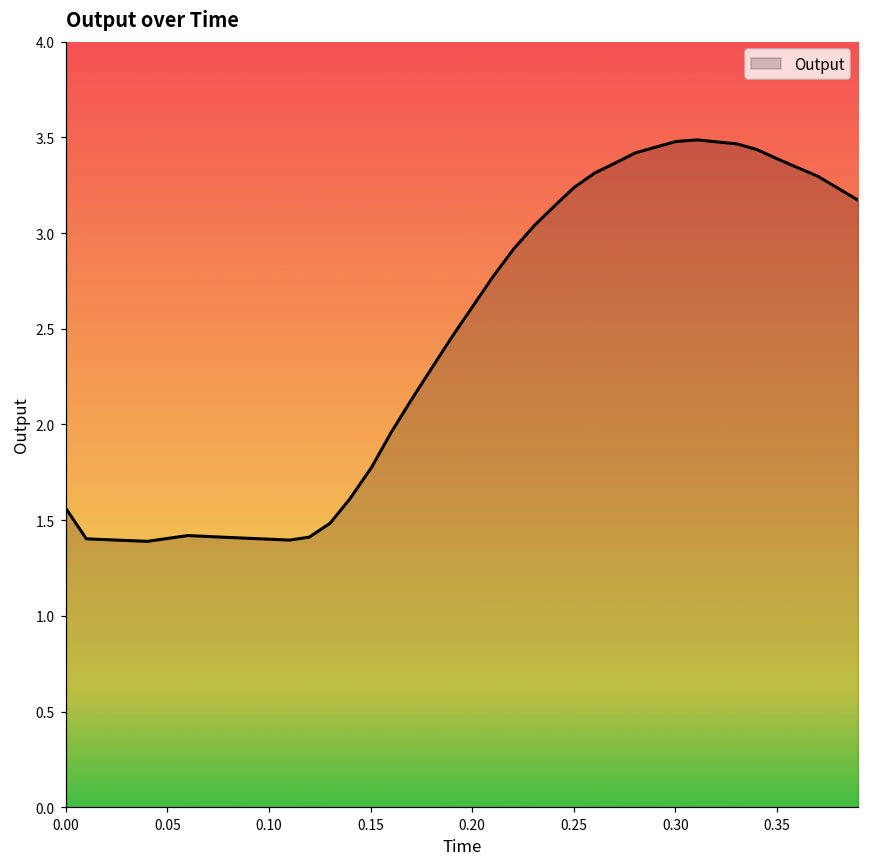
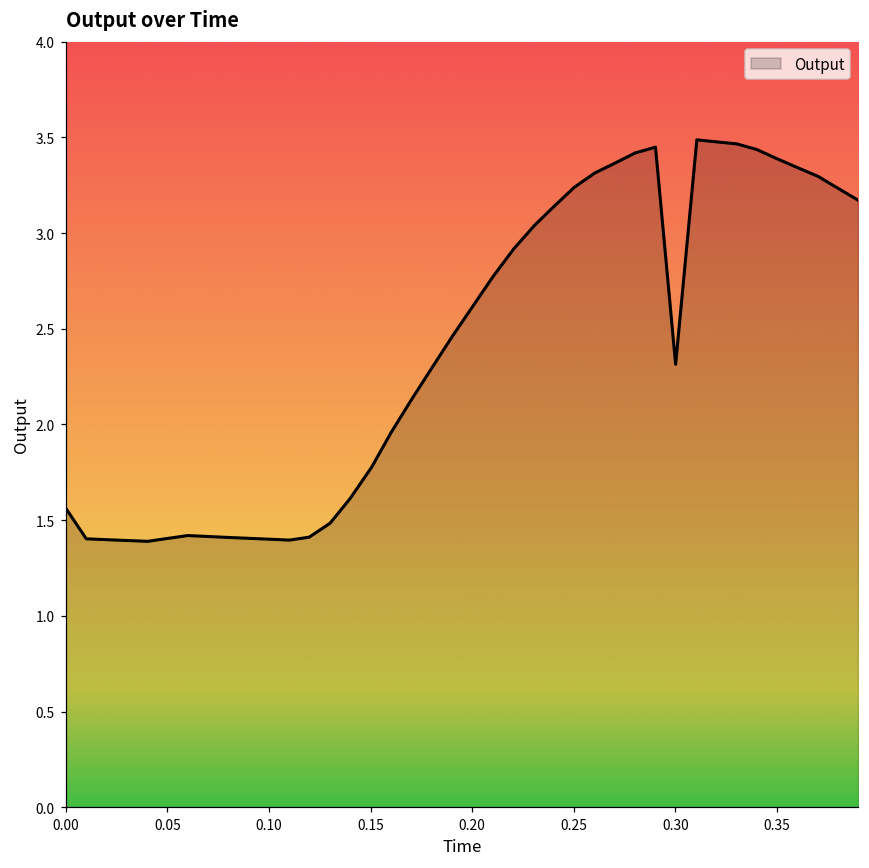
0.30: 3.48 -> 2.31
